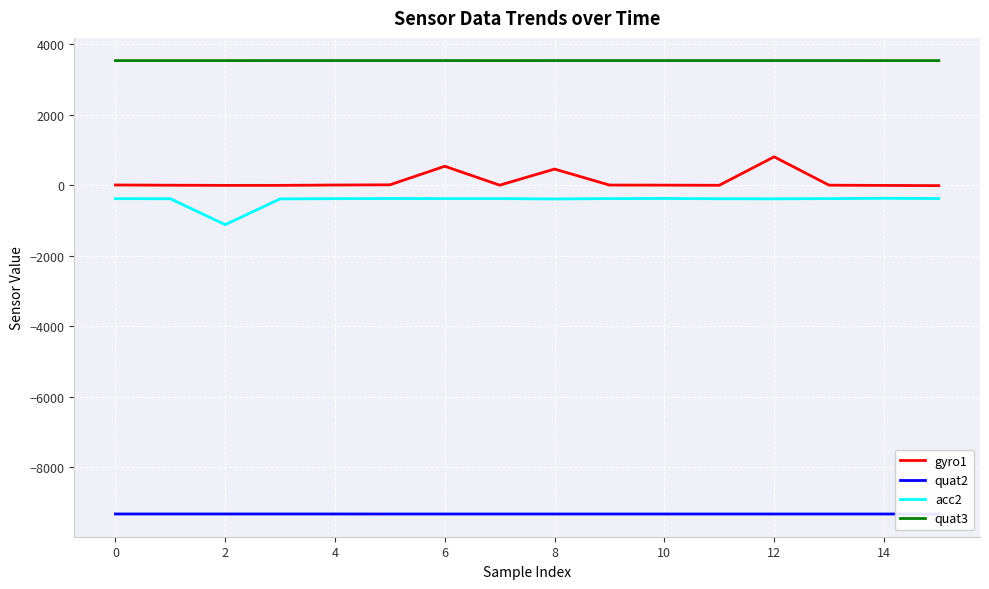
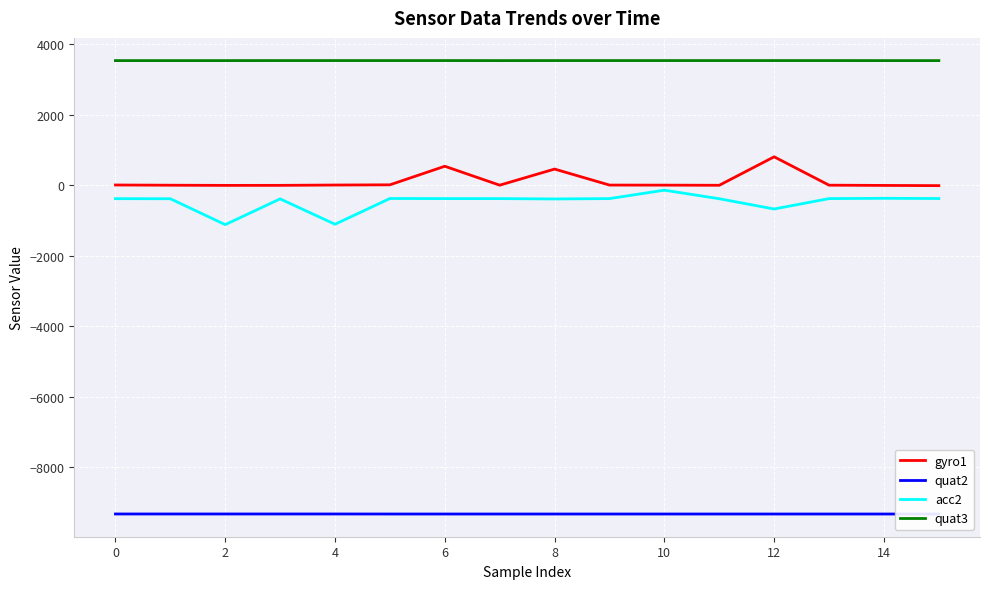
acc2, 4: -400 -> -1100
acc2, 10: -400 -> -100
acc2, 12: -400 -> -700
